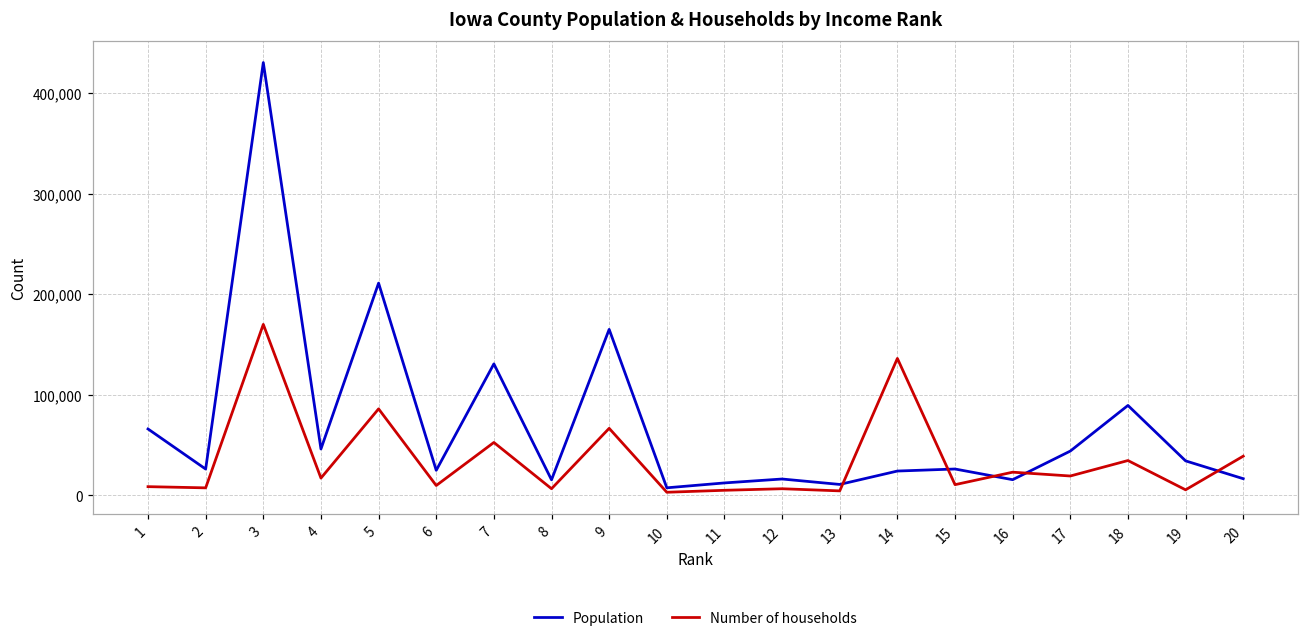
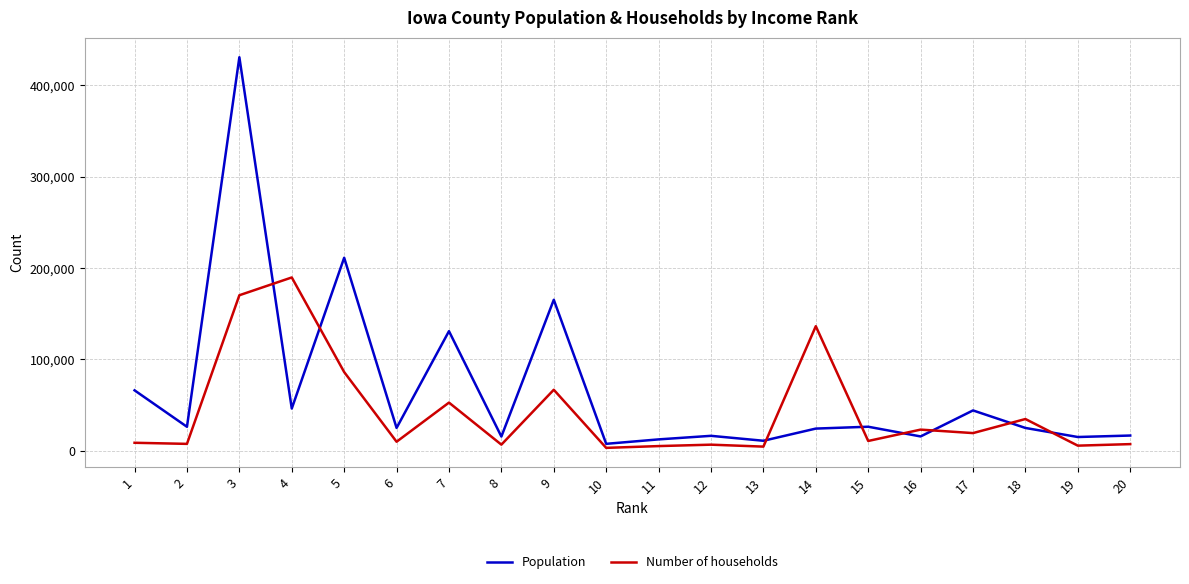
Number of households, 4: 20,000 -> 190,000
Population, 18: 90,000 -> 20,000
Population, 19: 30,000 -> 20,000
Number of households, 20: 40,000 -> 10,000
